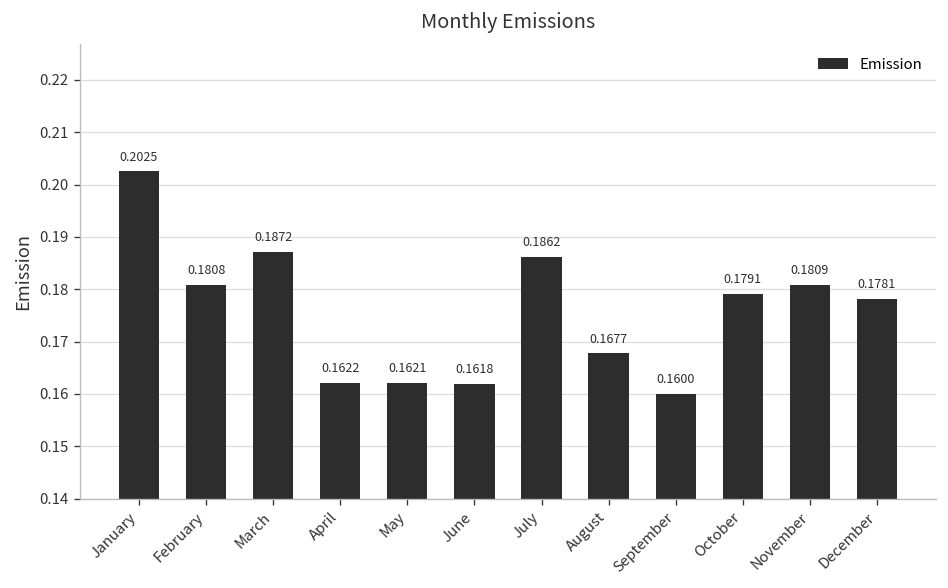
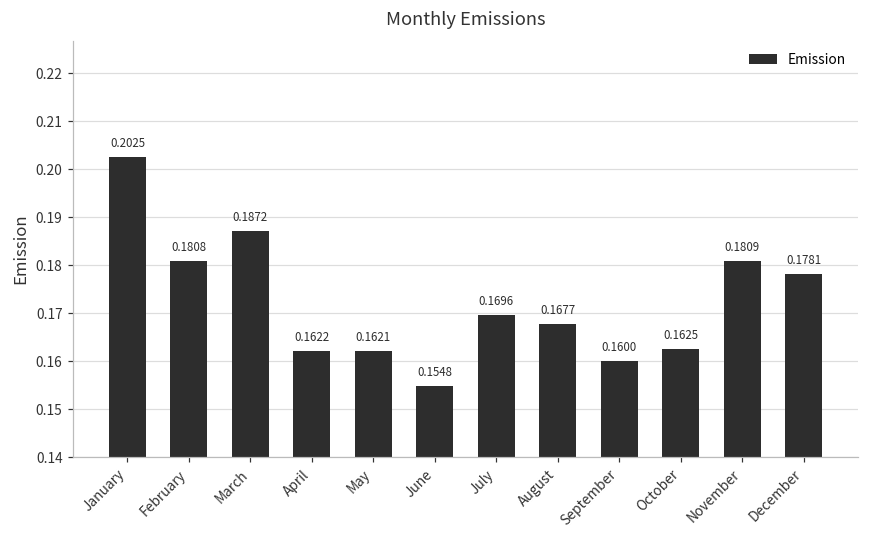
June: 0.1618 -> 0.1548
July: 0.1862 -> 0.1696
October: 0.1791 -> 0.1625
